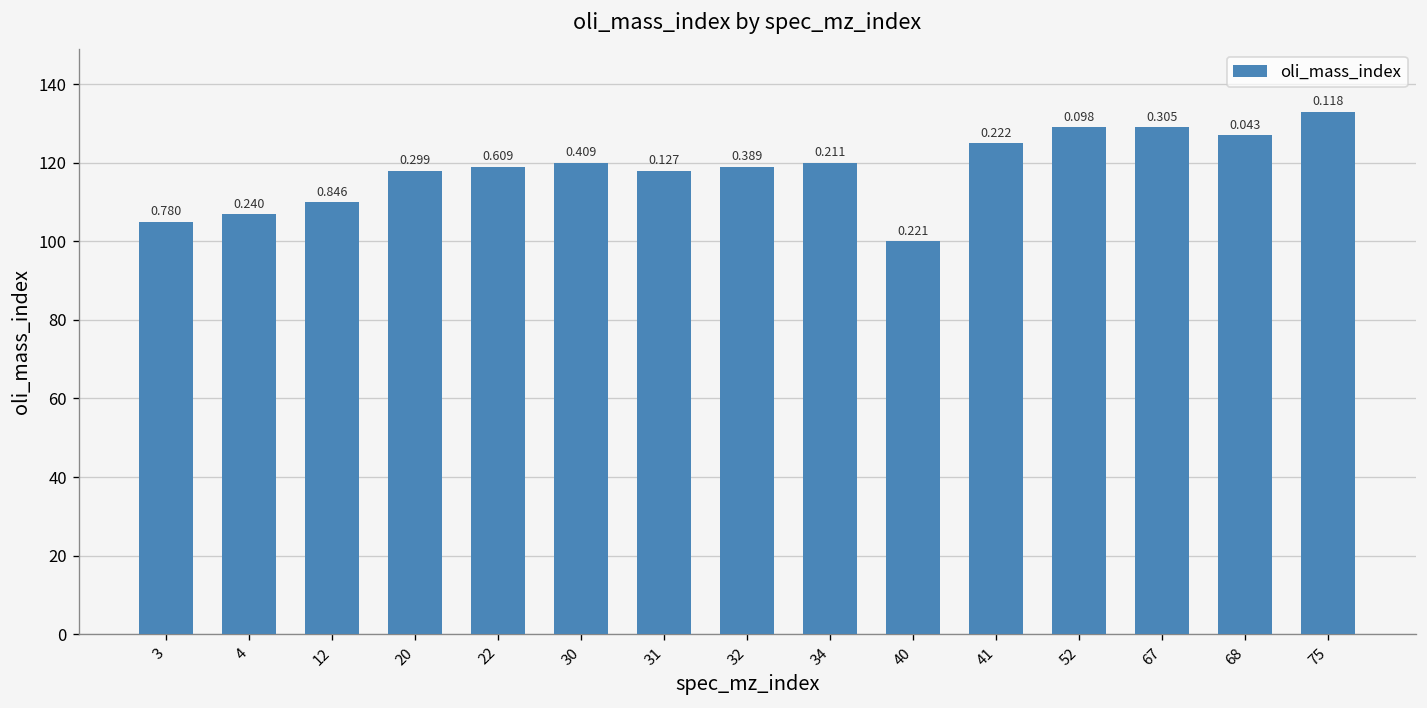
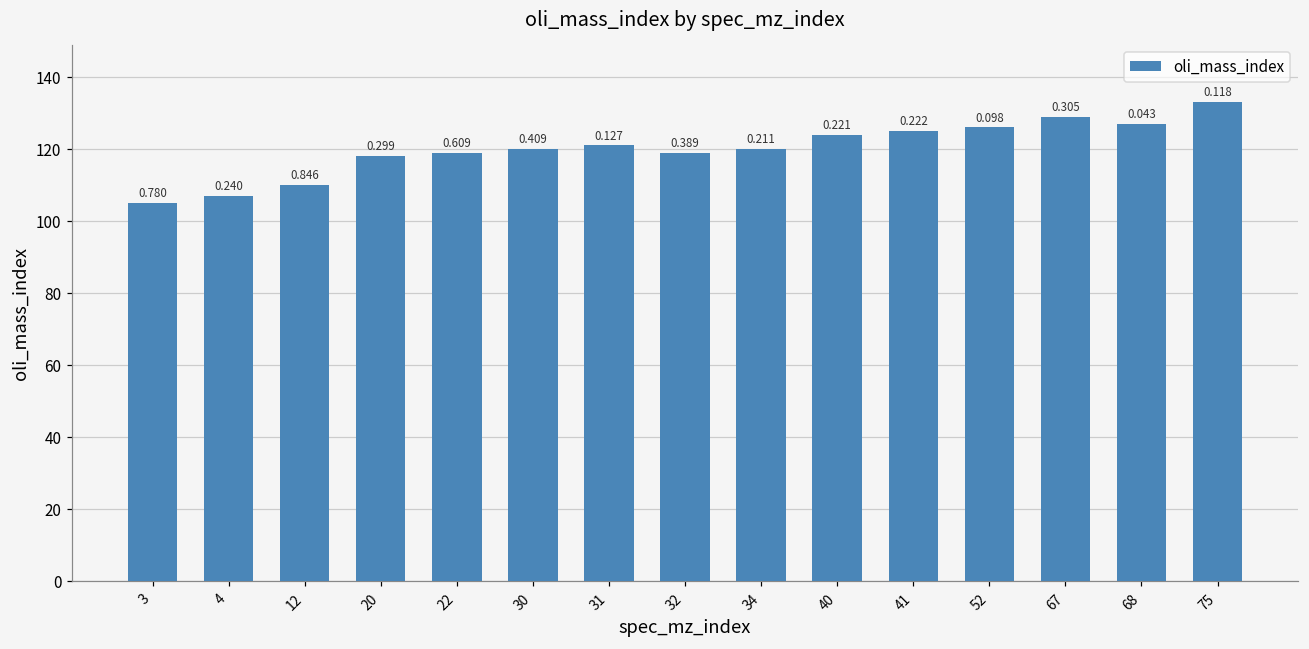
31: 118 -> 121
40: 100 -> 124
52: 129 -> 126
